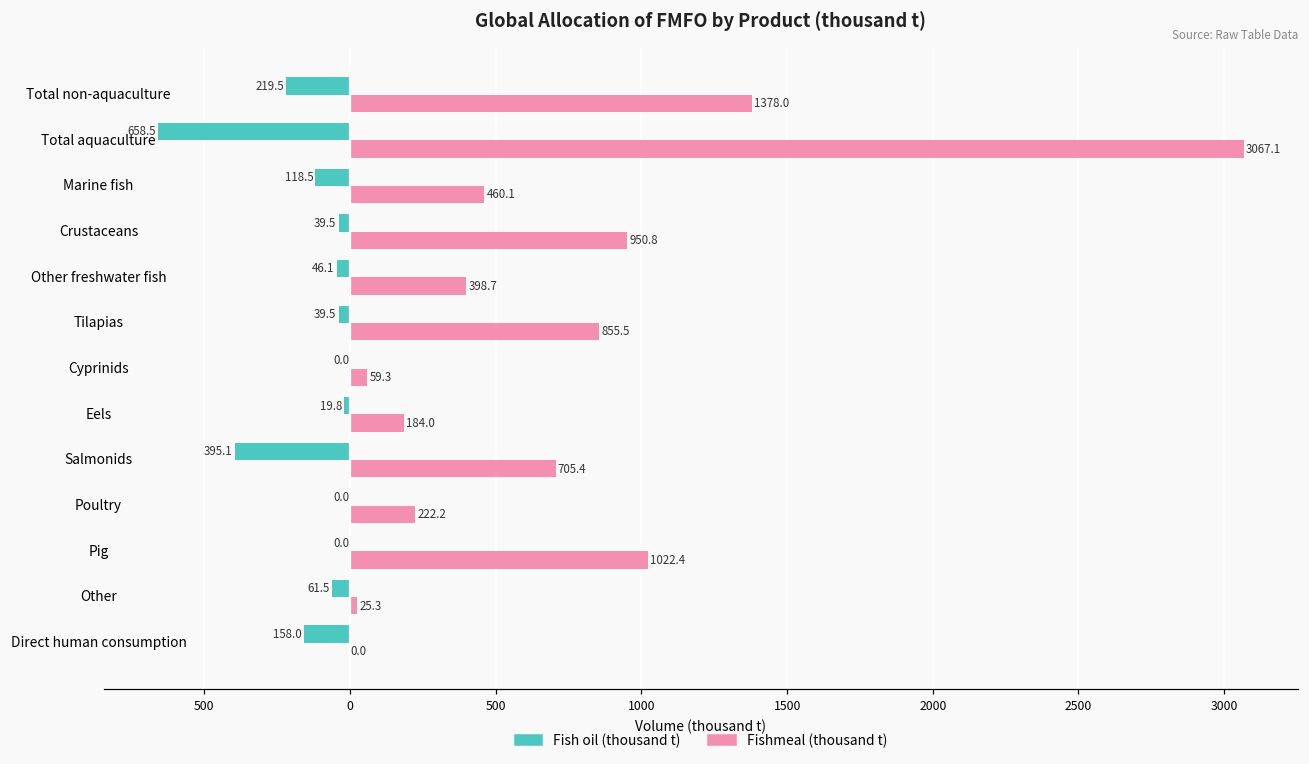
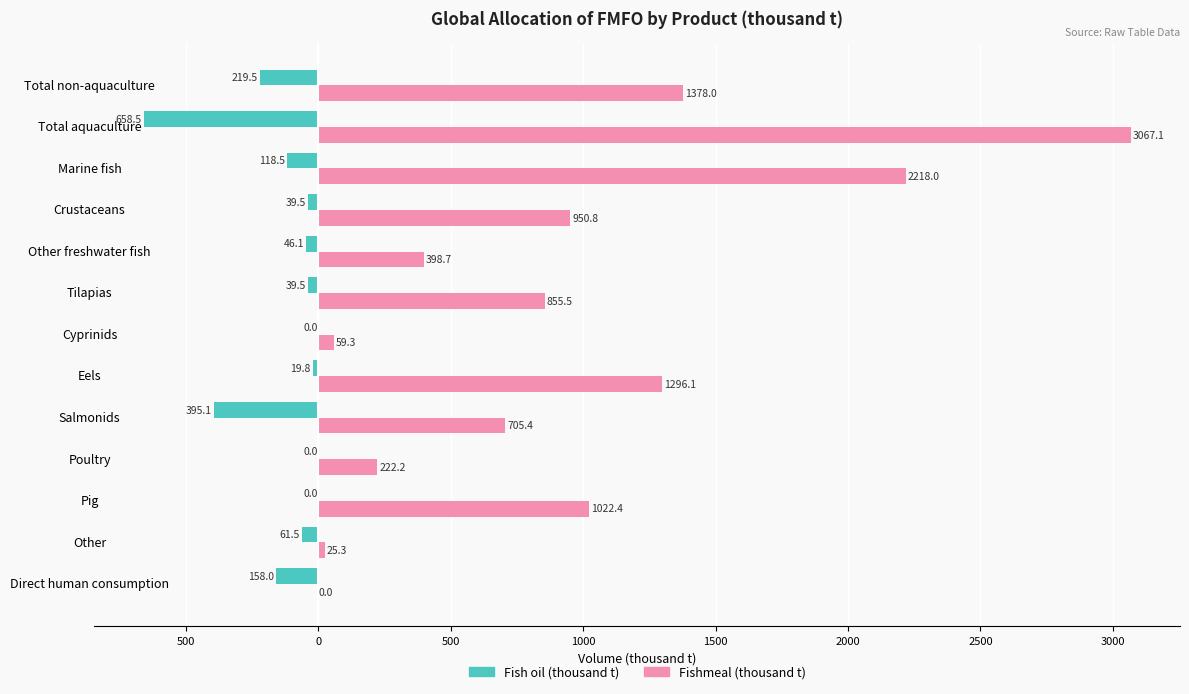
Fishmeal (thousand t), Marine fish: 460.1 -> 2218.0
Fishmeal (thousand t), Eels: 184.0 -> 1296.1
